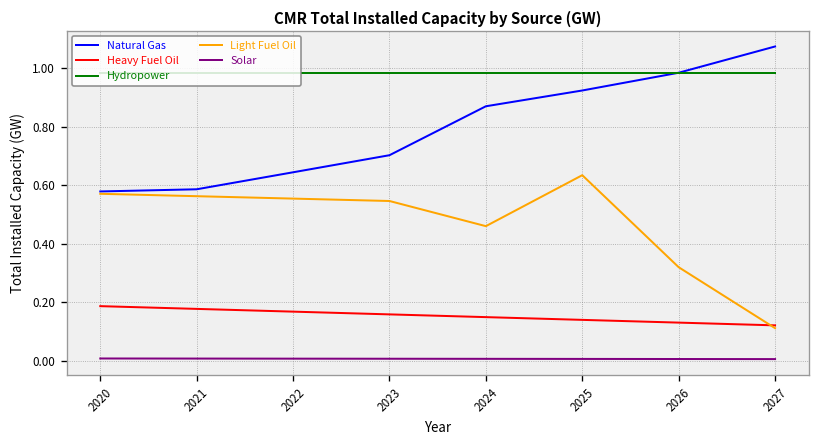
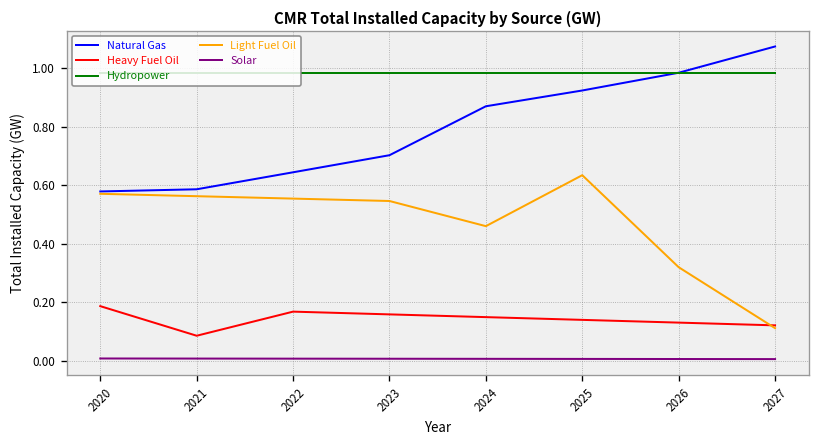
Heavy Fuel Oil, 2021: 0.18 -> 0.09
